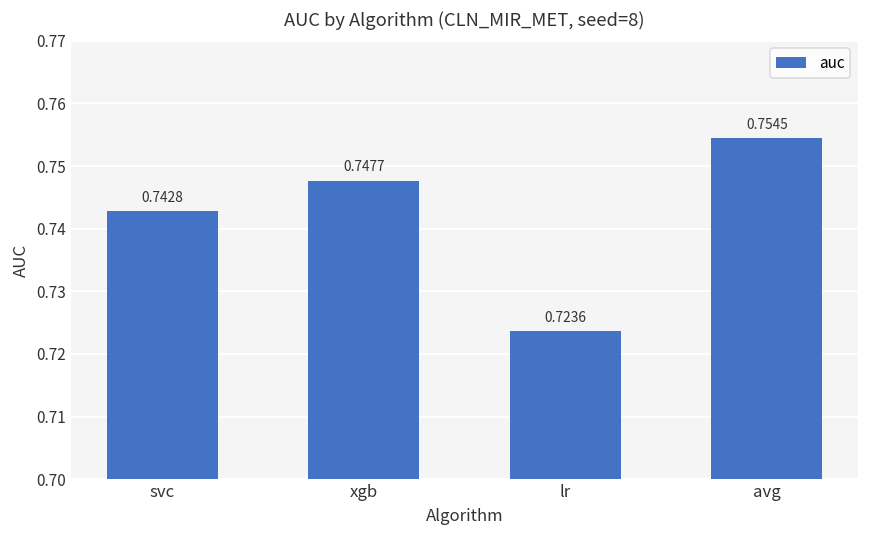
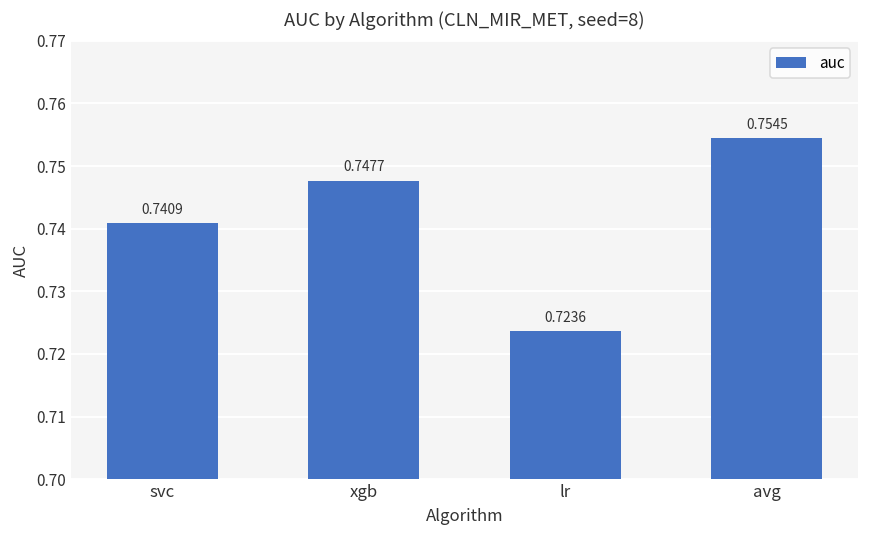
svc: 0.7428 -> 0.7409
